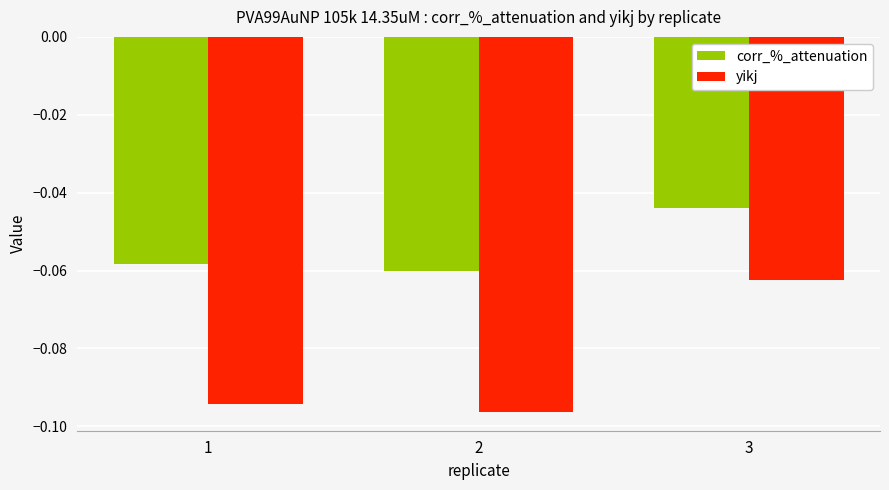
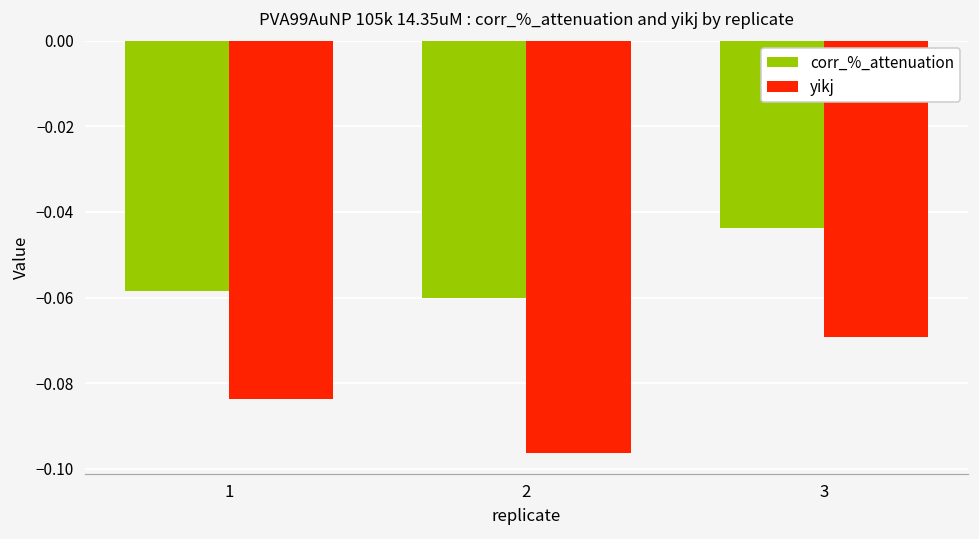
yikj, 1: -0.094 -> -0.084
yikj, 3: -0.063 -> -0.069
